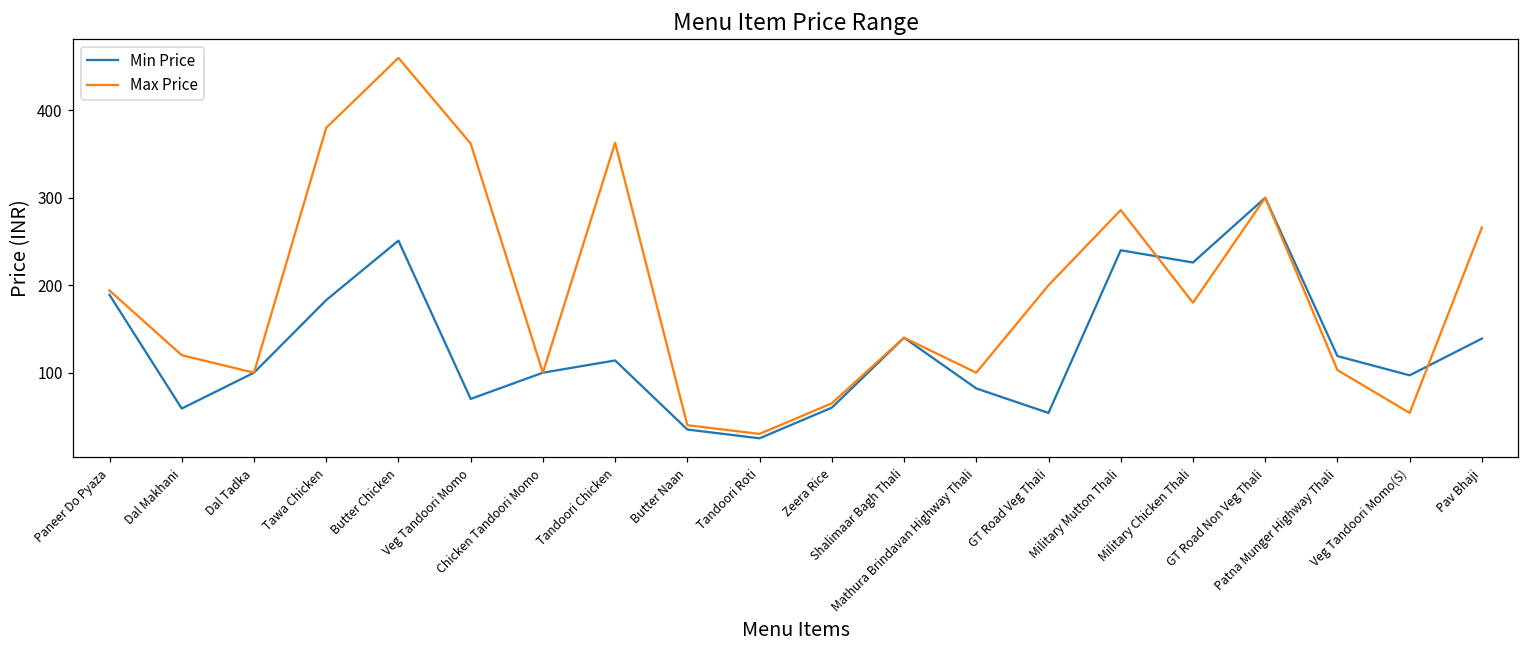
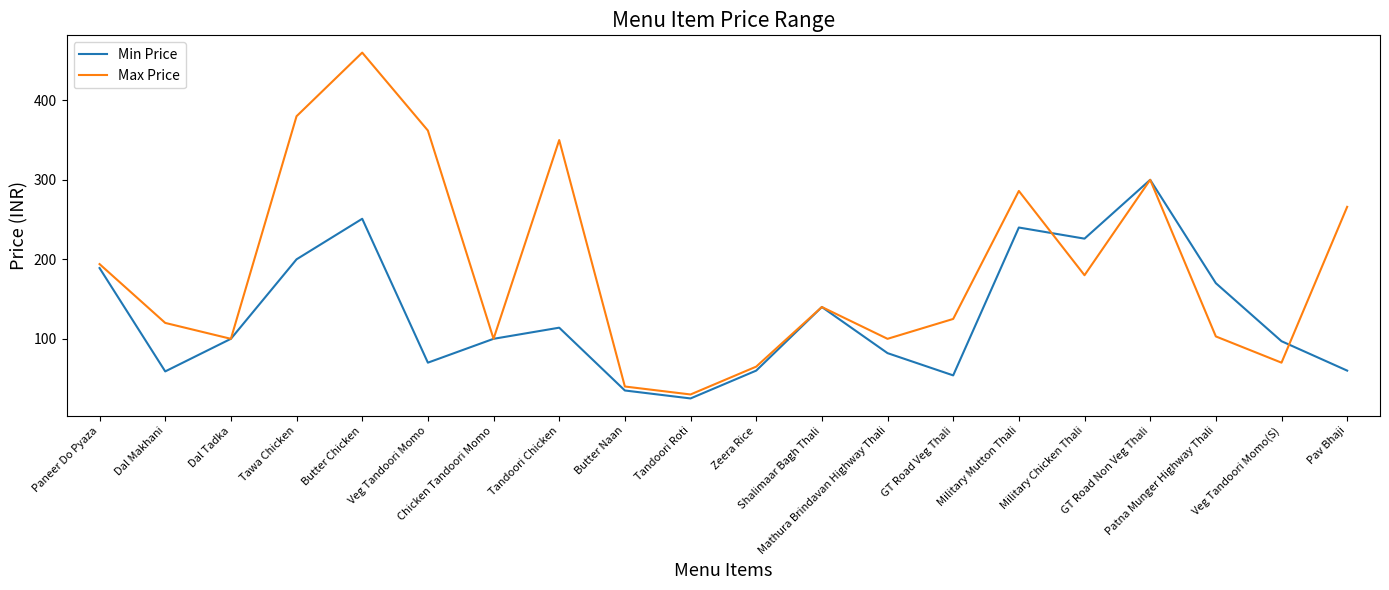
Min Price, Tawa Chicken: 180 -> 200
Max Price, Tandoori Chicken: 360 -> 350
Max Price, GT Road Veg Thali: 200 -> 130
Min Price, Patna Munger Highway Thali: 120 -> 170
Max Price, Veg Tandoori Momo(S): 50 -> 70
Min Price, Pav Bhaji: 140 -> 60
